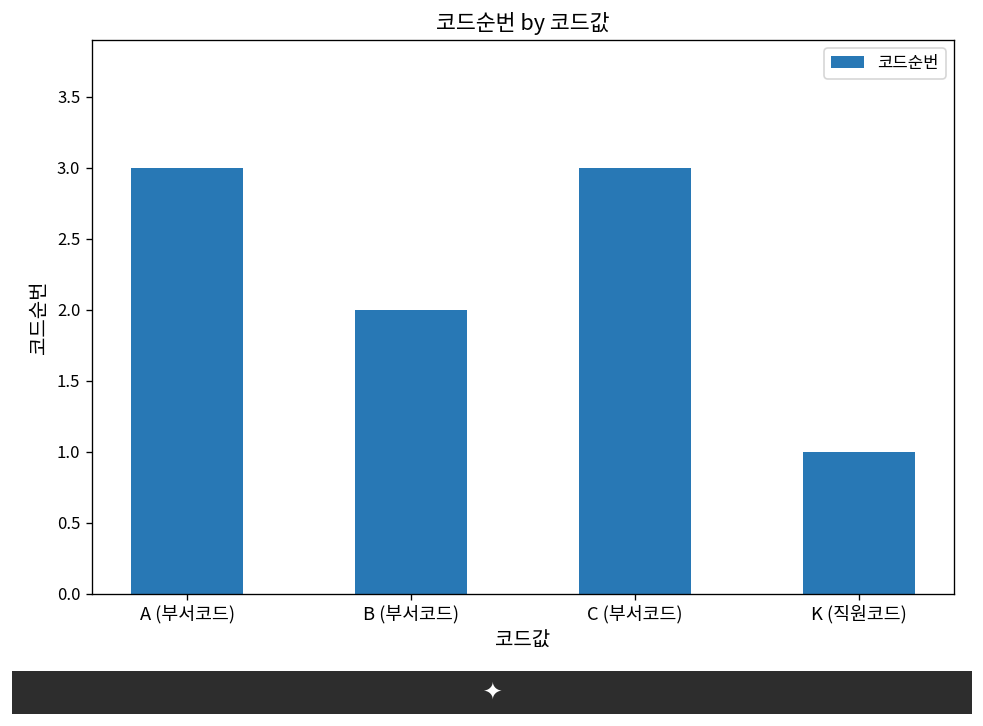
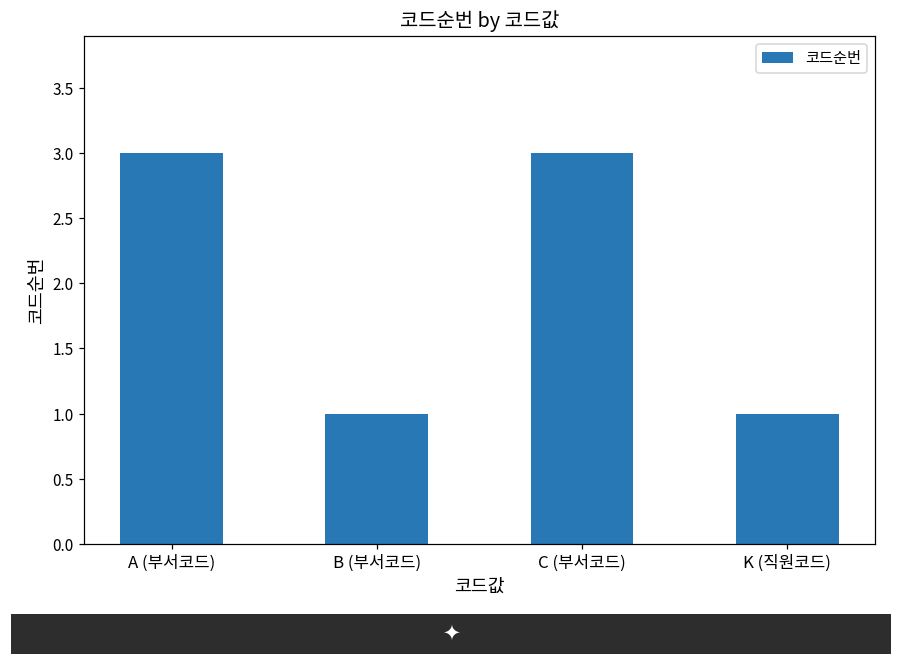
B (부서코드): 2 -> 1
